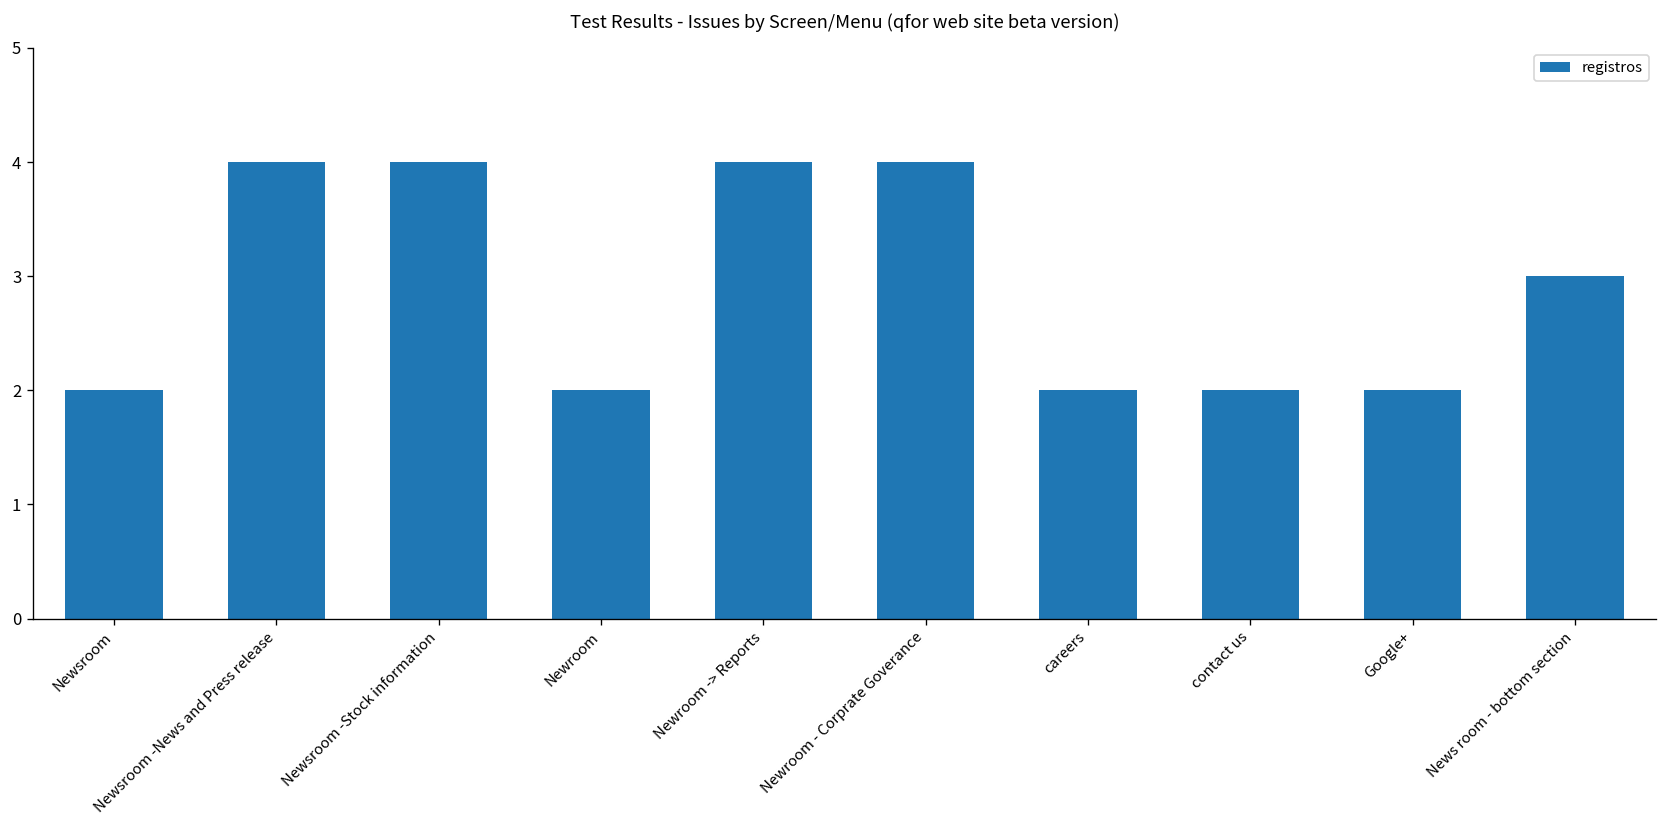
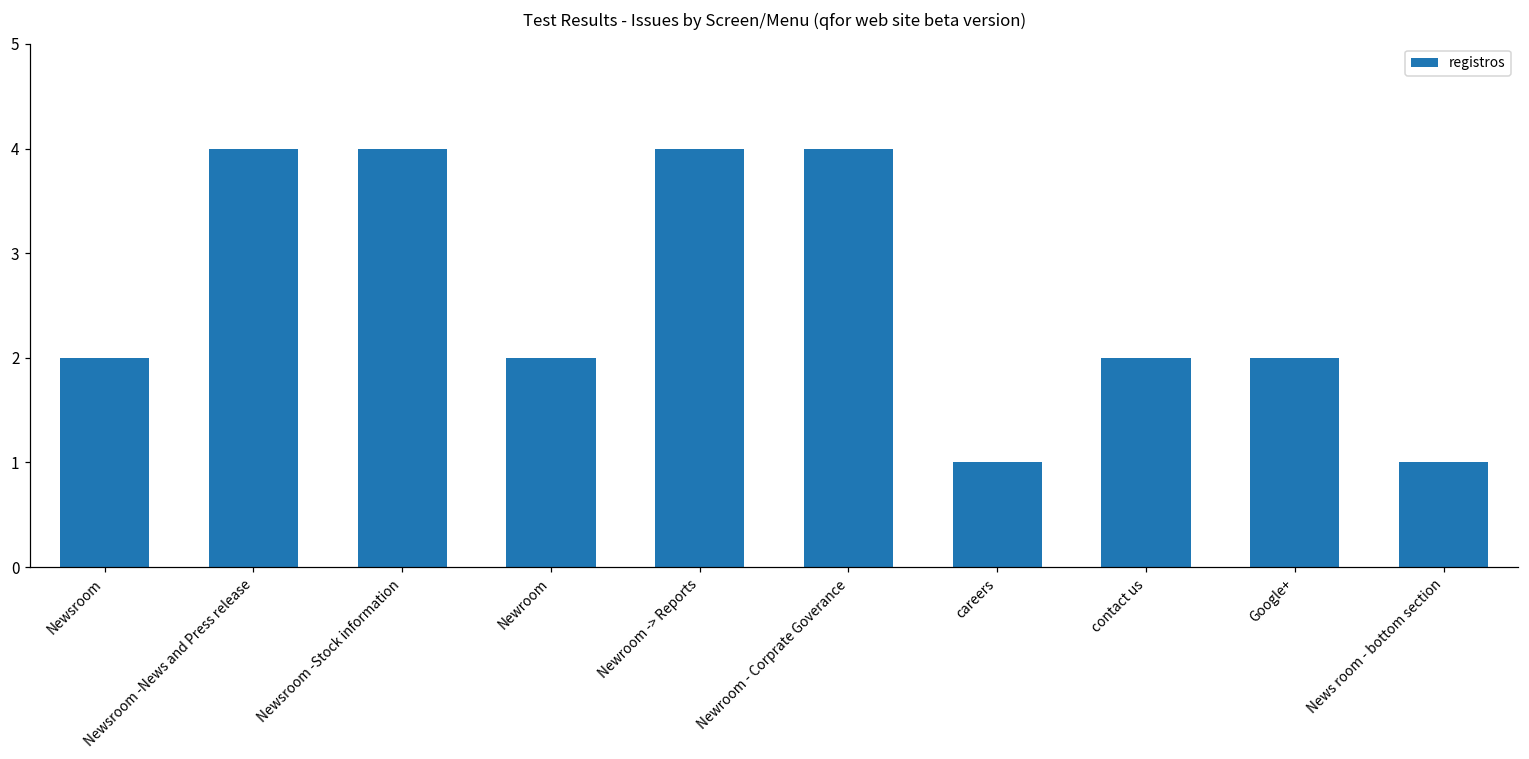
careers: 2 -> 1
News room - bottom section: 3 -> 1
